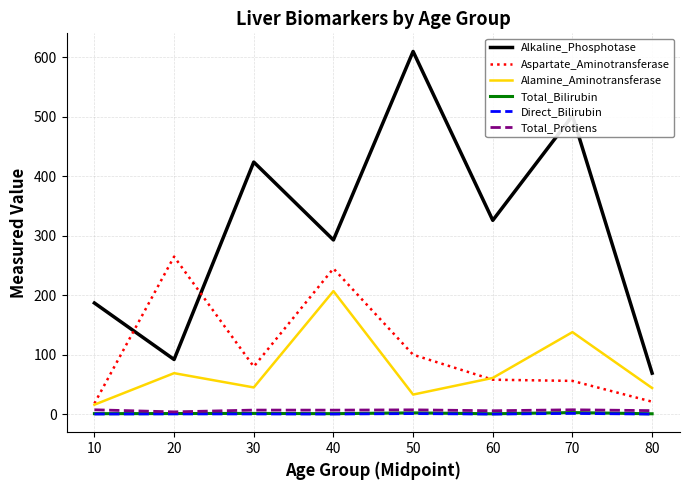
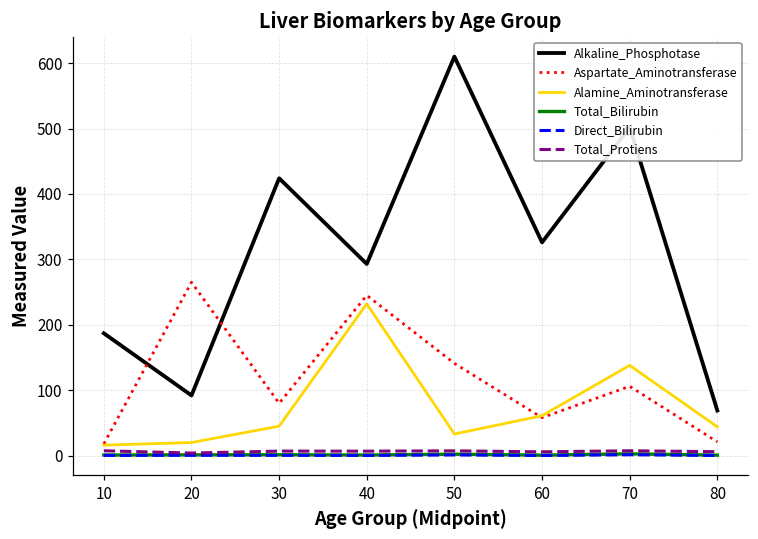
Alamine_Aminotransferase, 20: 70 -> 20
Alamine_Aminotransferase, 40: 210 -> 230
Aspartate_Aminotransferase, 50: 100 -> 140
Aspartate_Aminotransferase, 70: 60 -> 110
